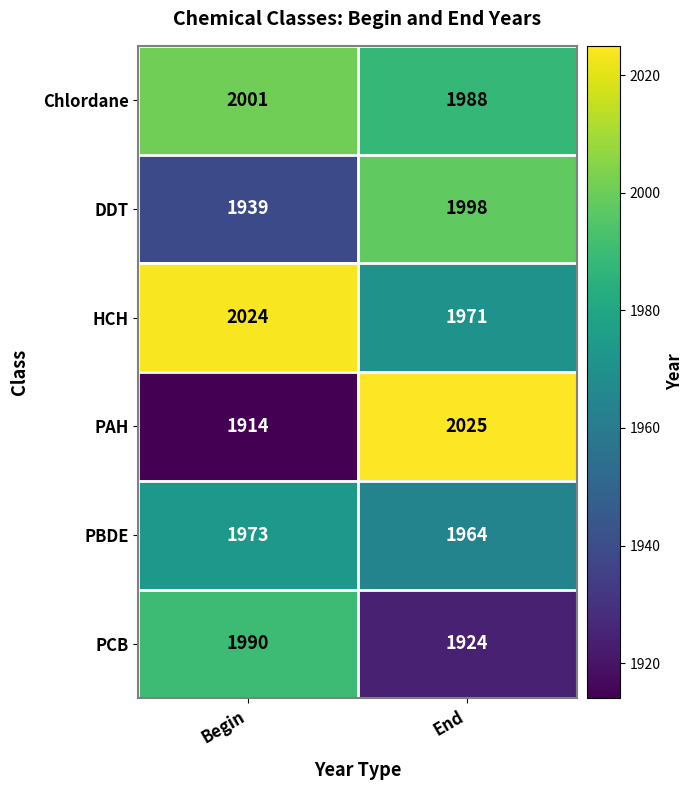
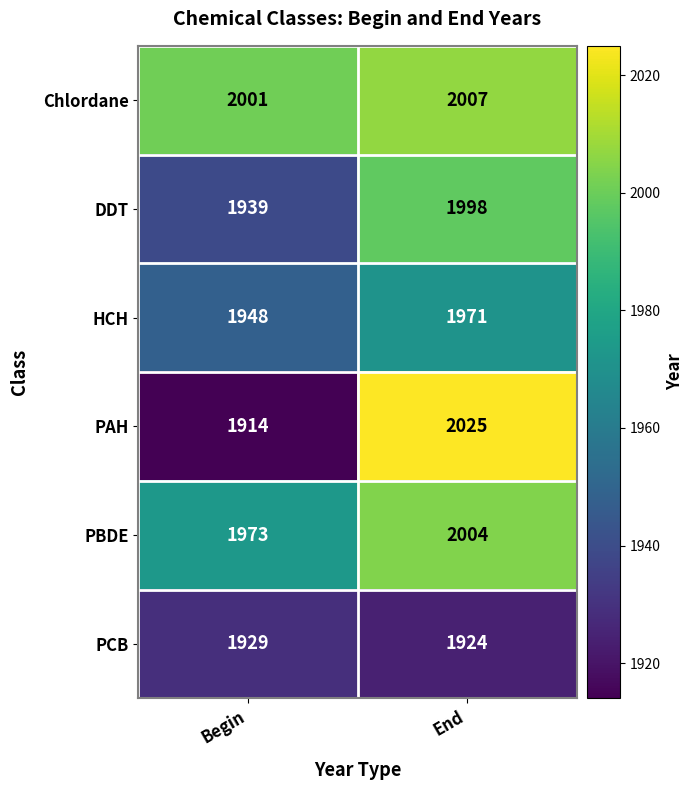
Chlordane, End: 1988 -> 2007
HCH, Begin: 2024 -> 1948
PBDE, End: 1964 -> 2004
PCB, Begin: 1990 -> 1929
